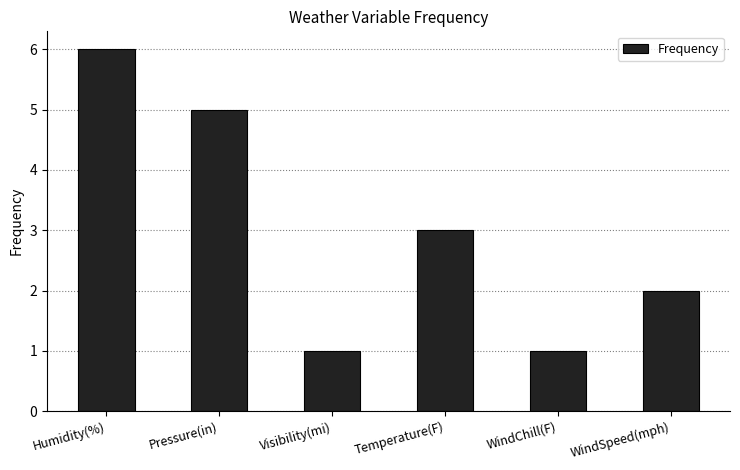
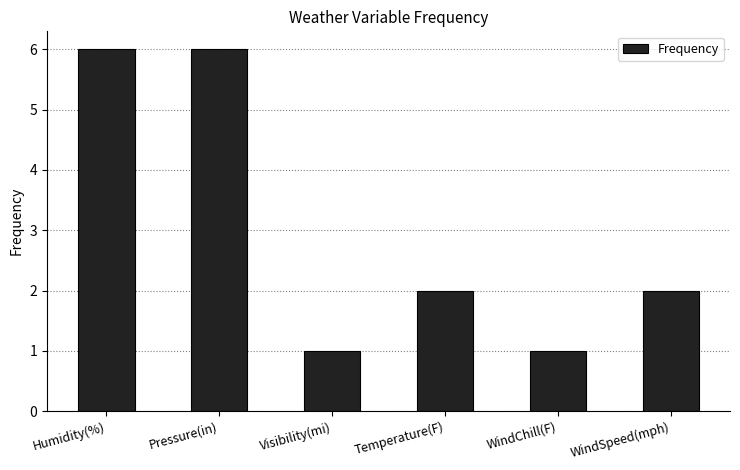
Pressure(in): 5 -> 6
Temperature(F): 3 -> 2
